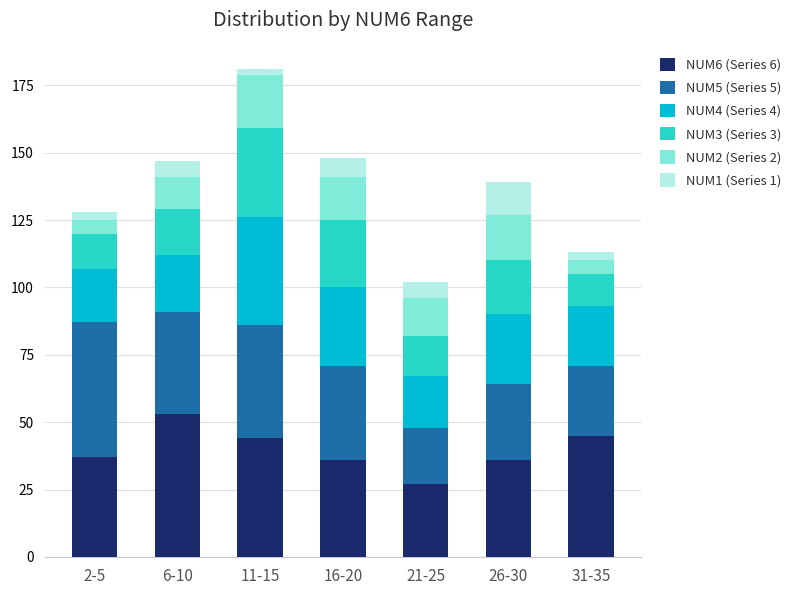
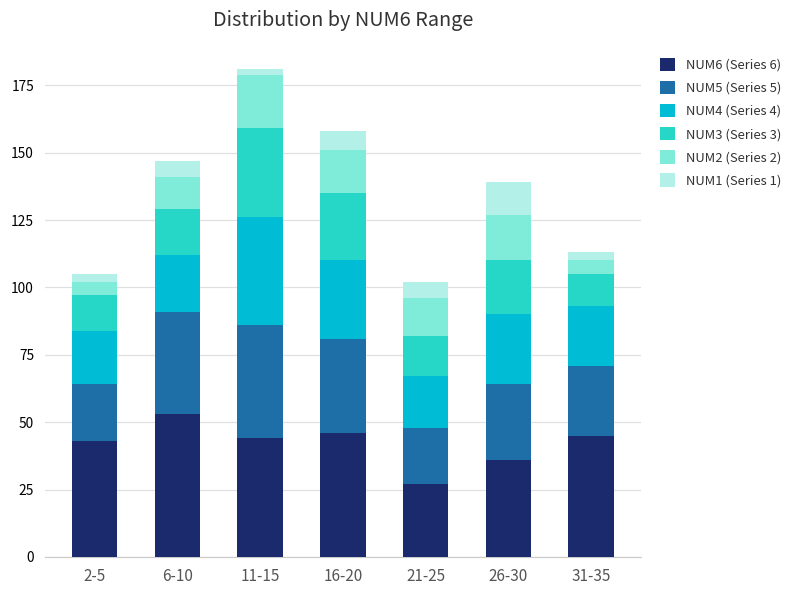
NUM6 (Series 6), 2-5: 37 -> 43
NUM5 (Series 5), 2-5: 50 -> 21
NUM6 (Series 6), 16-20: 36 -> 46
